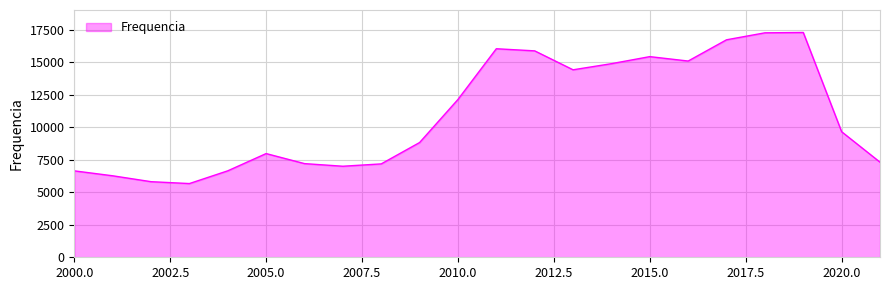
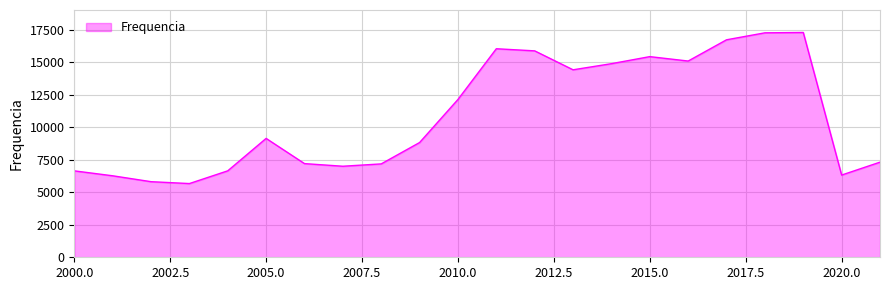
2005.0: 8000 -> 9100
2020.0: 9700 -> 6300
